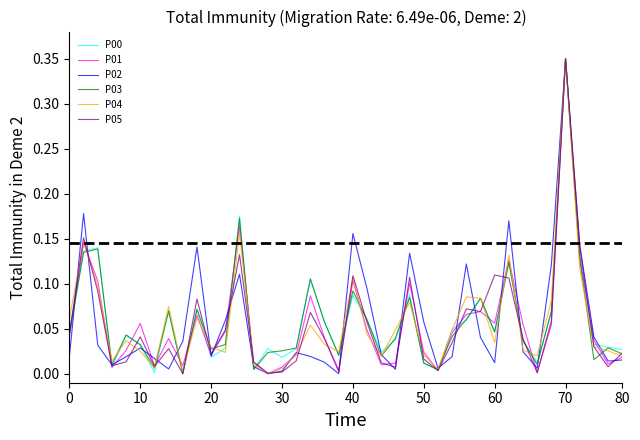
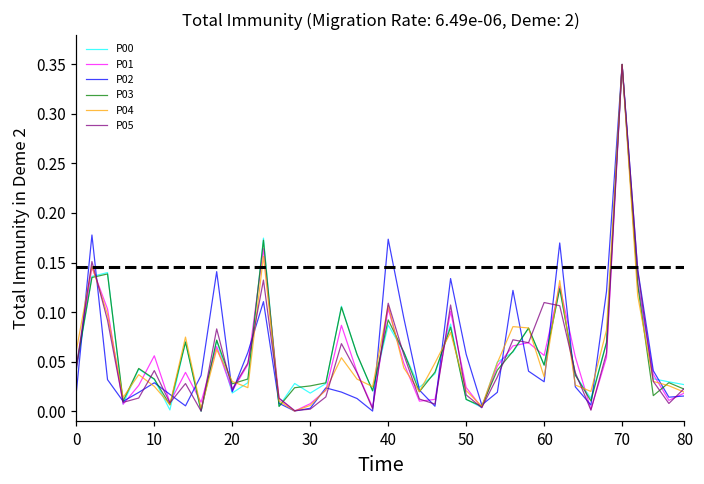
P02, 40: 0.16 -> 0.17
P02, 60: 0.01 -> 0.03
